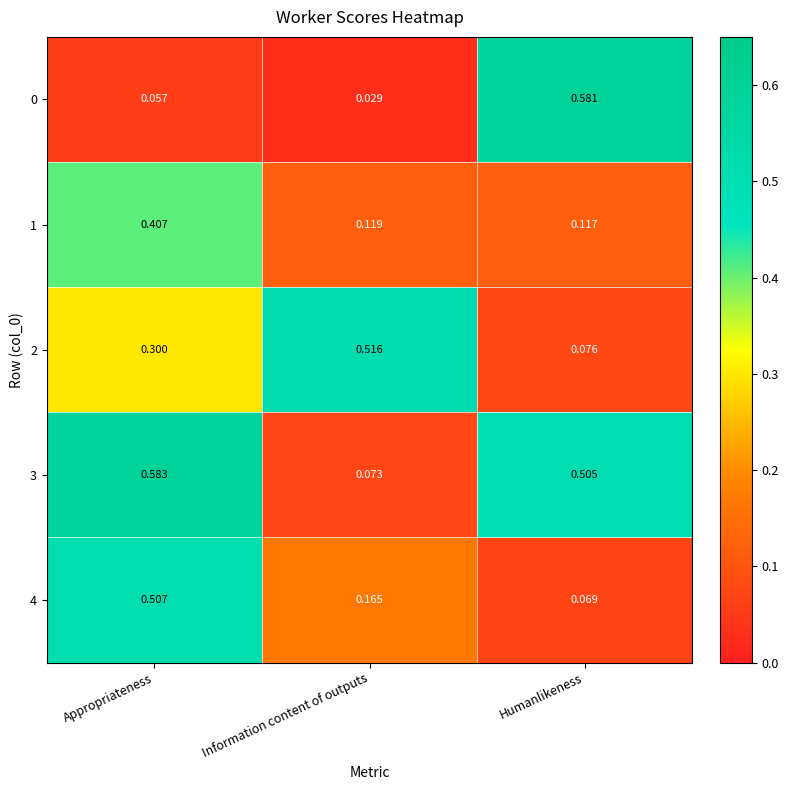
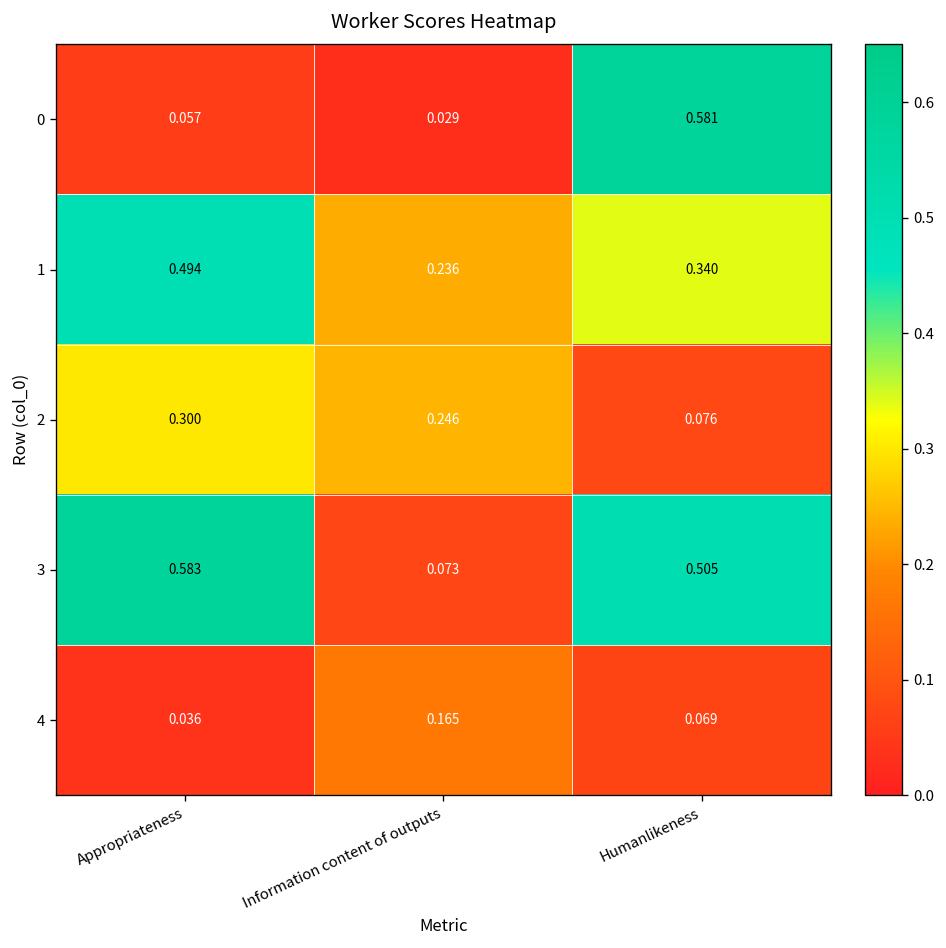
1, Appropriateness: 0.407 -> 0.494
1, Information content of outputs: 0.119 -> 0.236
1, Humanlikeness: 0.117 -> 0.340
2, Information content of outputs: 0.516 -> 0.246
4, Appropriateness: 0.507 -> 0.036
